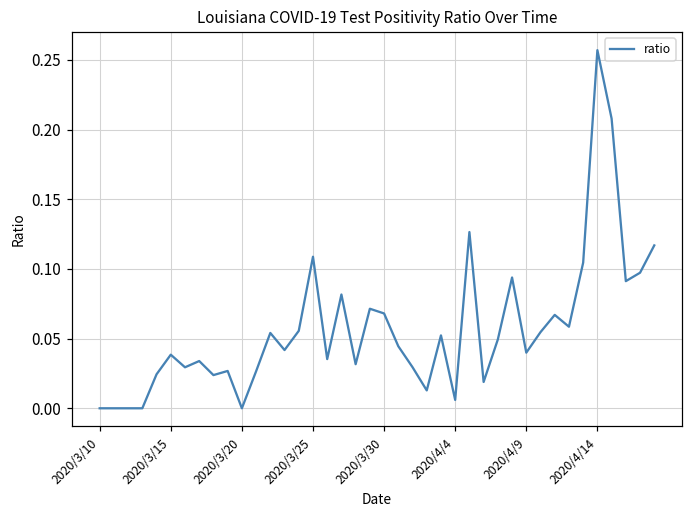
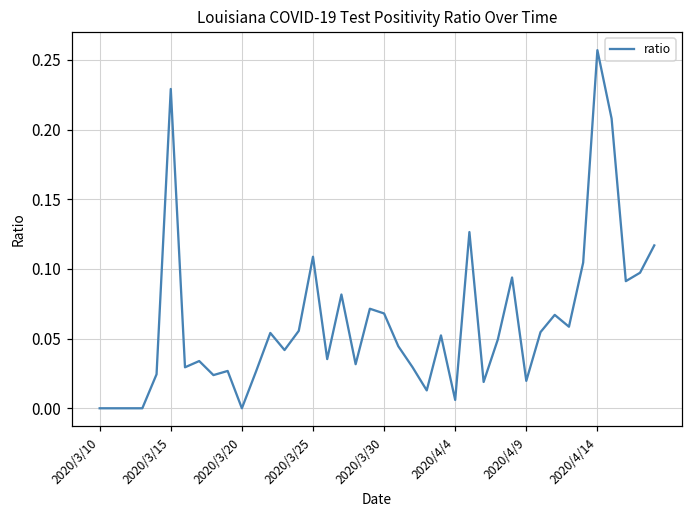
2020/3/15: 0.038 -> 0.229
2020/4/9: 0.040 -> 0.020
